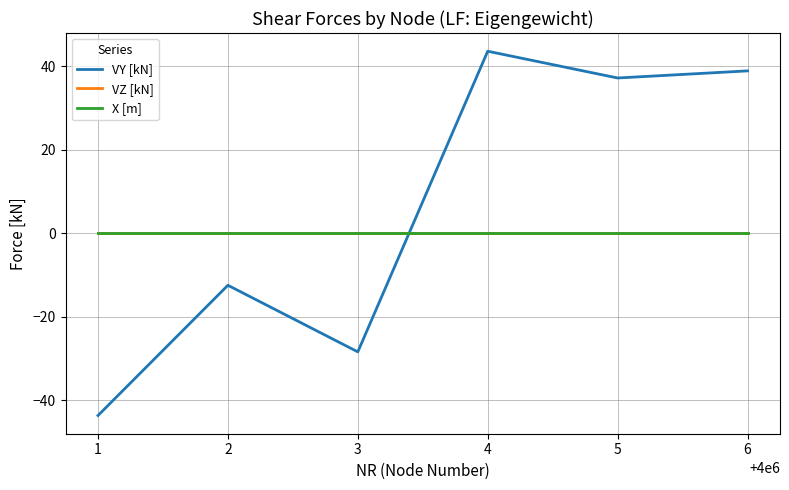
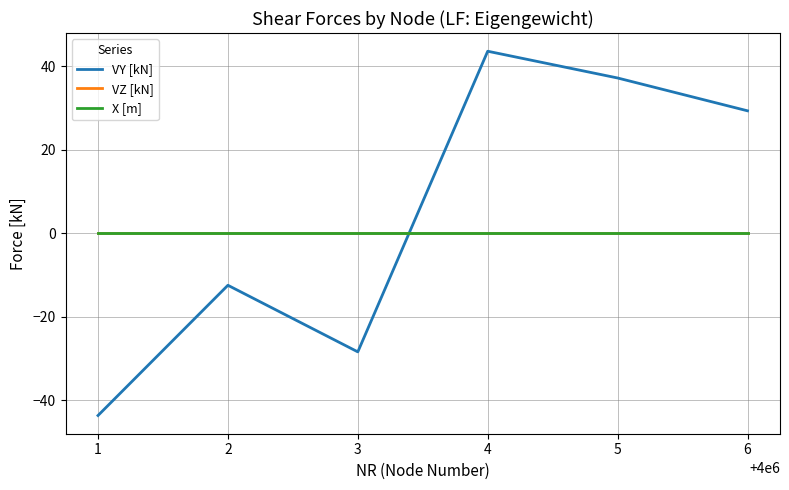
VY [kN], 6: 39 -> 29
